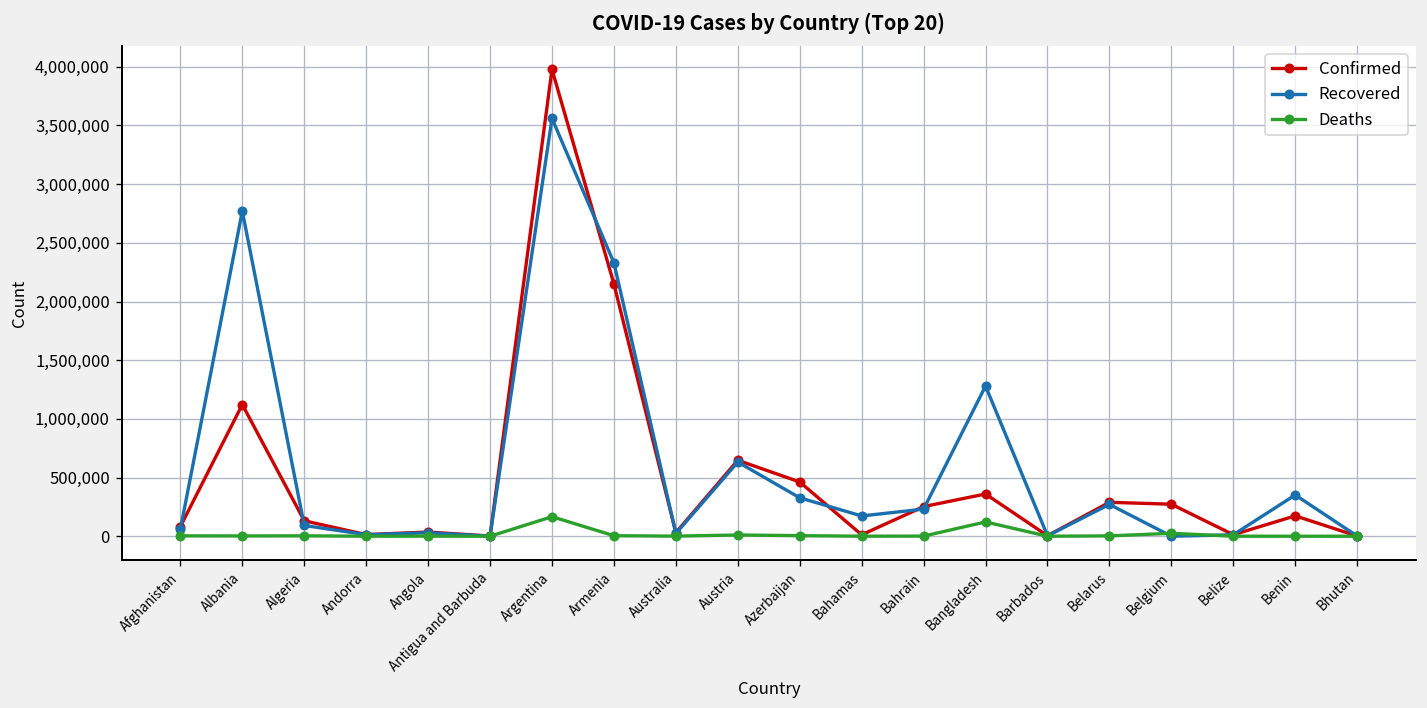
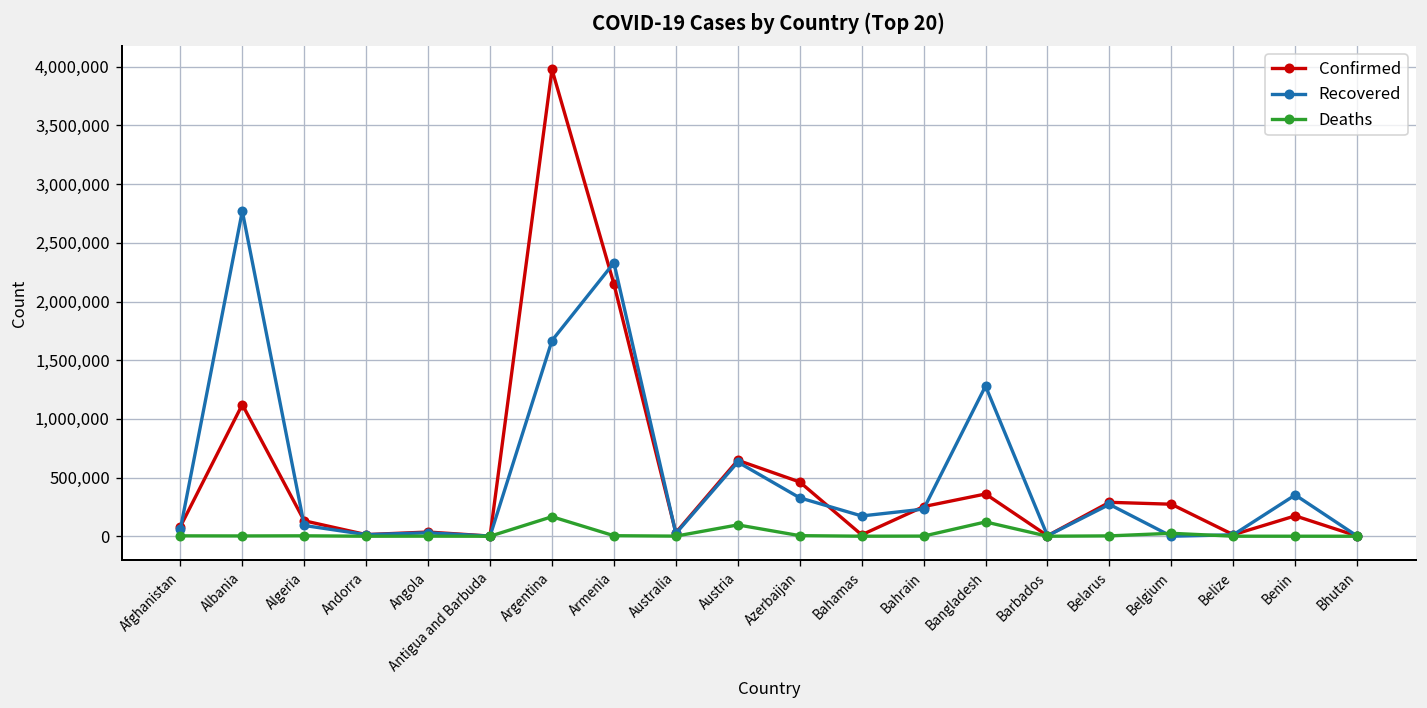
Recovered, Argentina: 3,600,000 -> 1,700,000
Deaths, Austria: 0 -> 100,000
